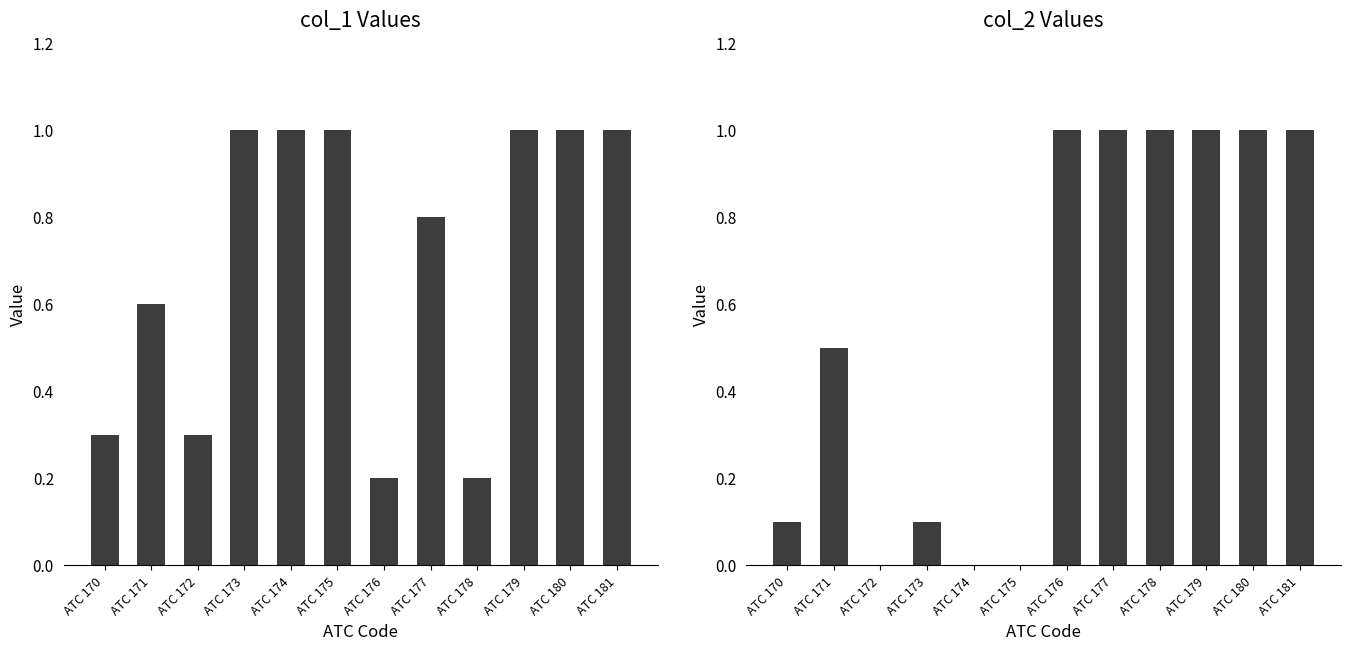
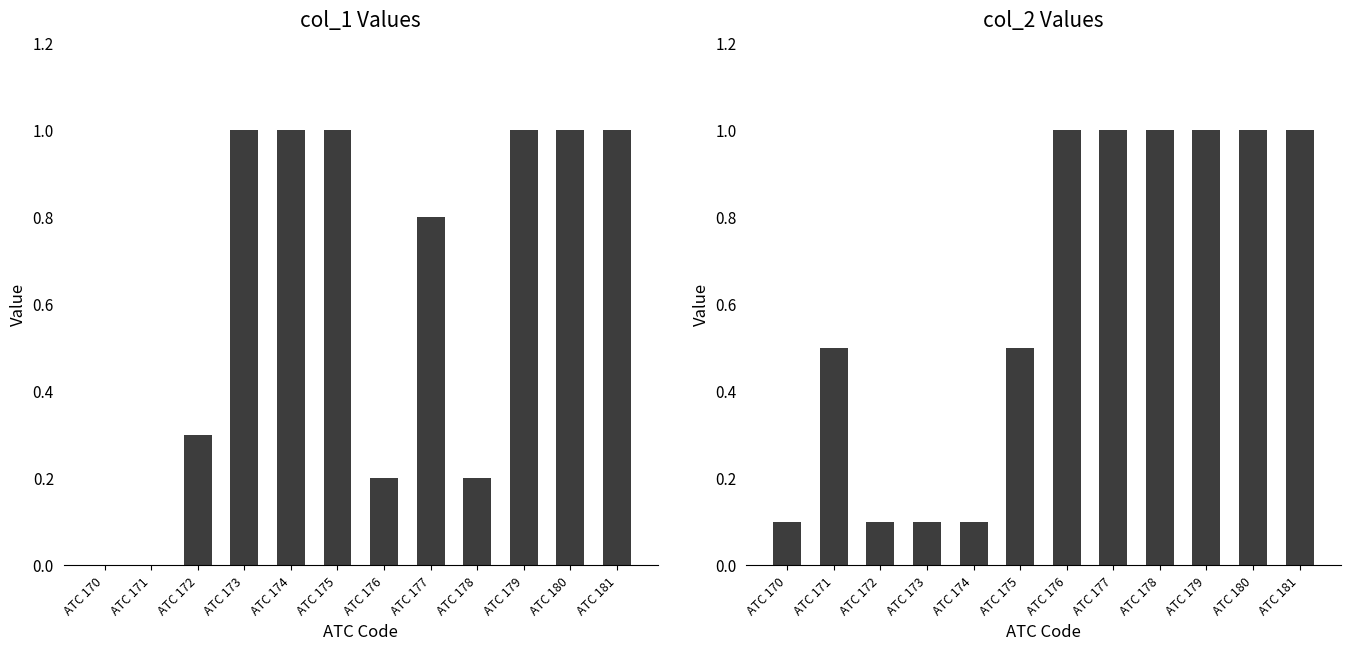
col_1 Values, ATC 170: 0.3 -> 0.0
col_1 Values, ATC 171: 0.6 -> 0.0
col_2 Values, ATC 172: 0.0 -> 0.1
col_2 Values, ATC 174: 0.0 -> 0.1
col_2 Values, ATC 175: 0.0 -> 0.5
